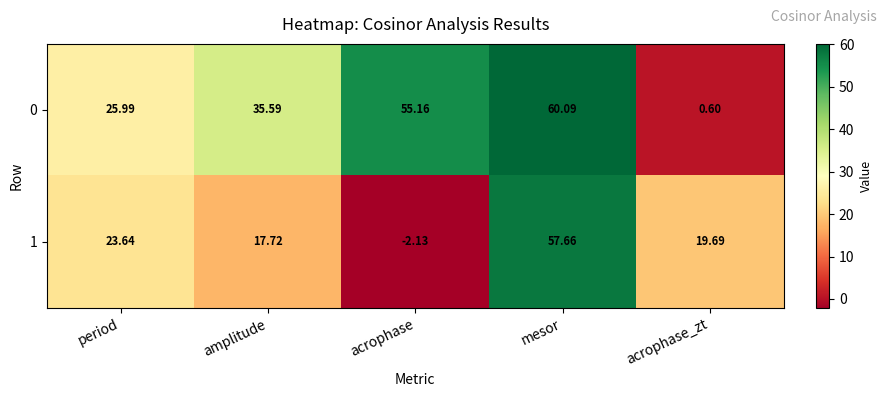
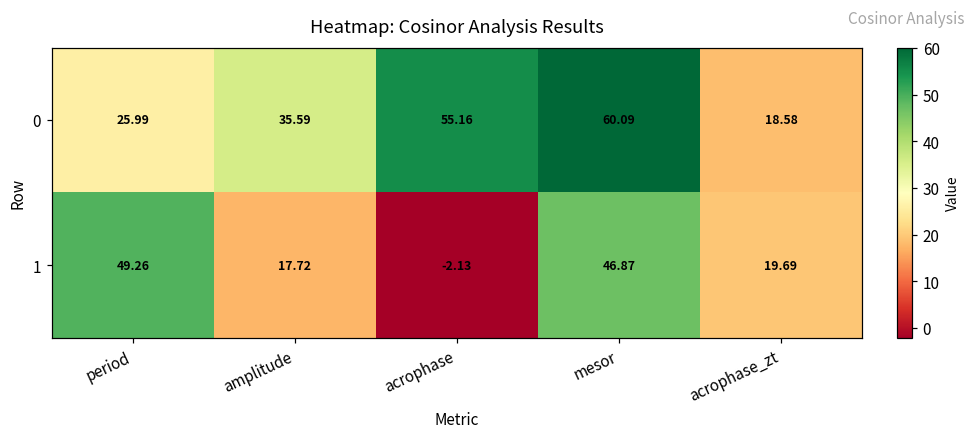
0, acrophase_zt: 0.60 -> 18.58
1, period: 23.64 -> 49.26
1, mesor: 57.66 -> 46.87
